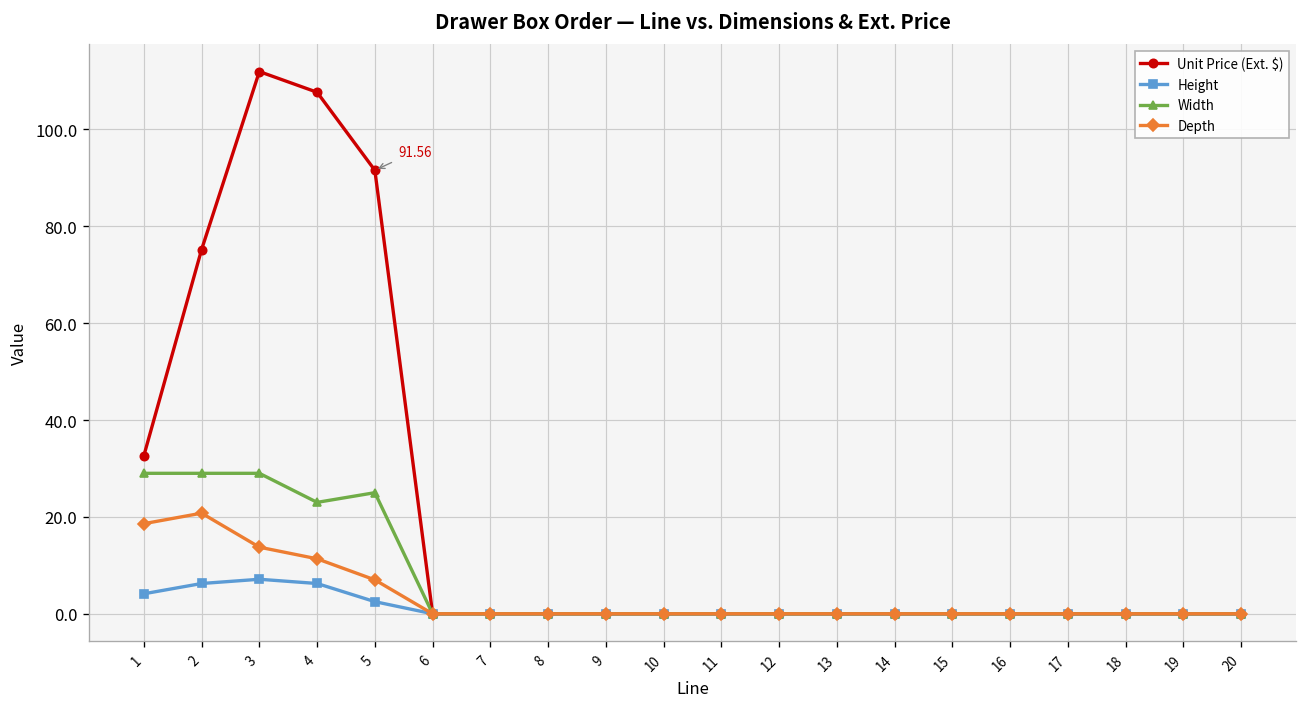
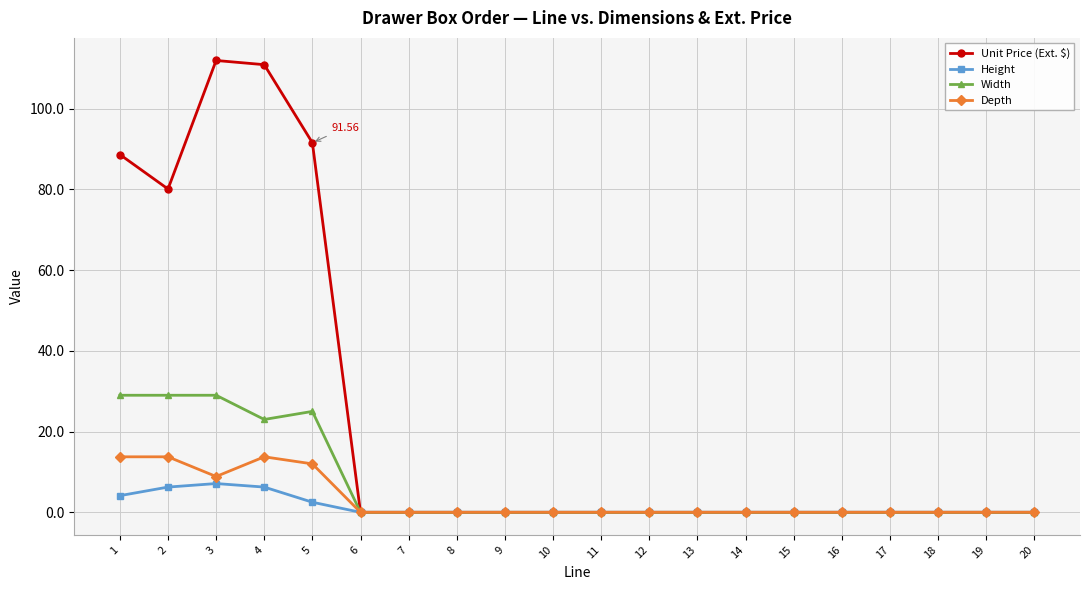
Unit Price (Ext. $), 1: 33 -> 89
Depth, 1: 19 -> 14
Unit Price (Ext. $), 2: 75 -> 80
Depth, 2: 21 -> 14
Depth, 3: 14 -> 9
Unit Price (Ext. $), 4: 108 -> 111
Depth, 4: 11 -> 14
Depth, 5: 7 -> 12
